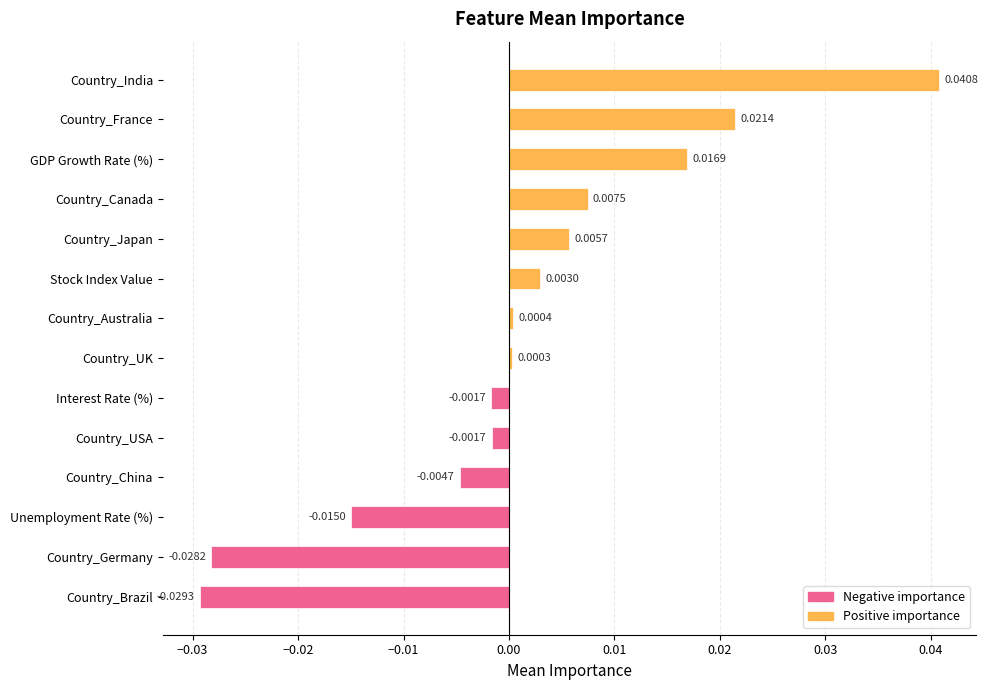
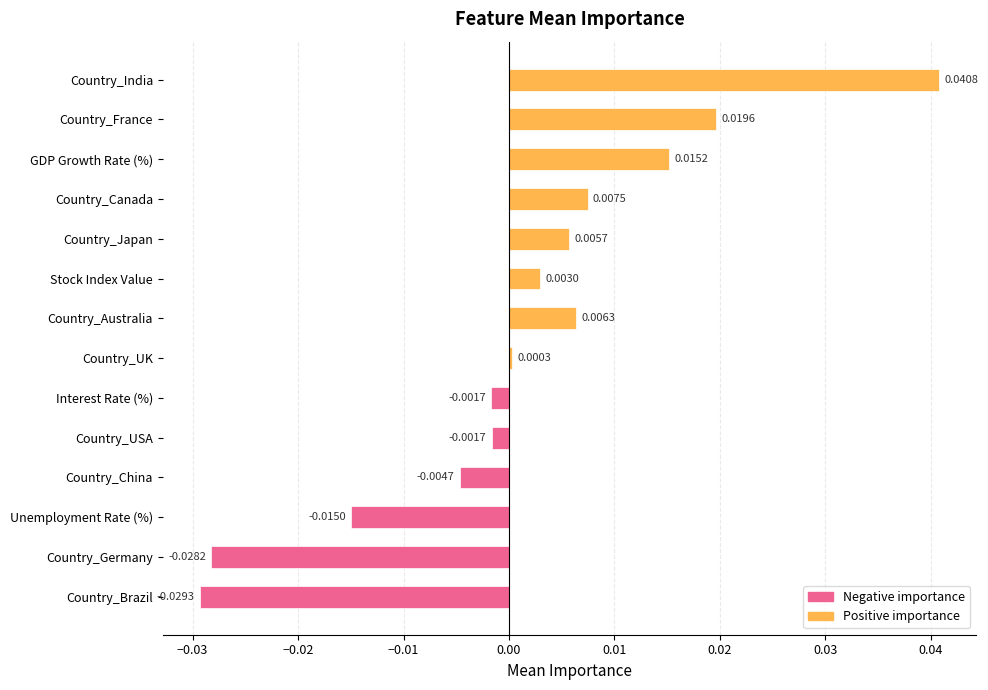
Country_France: 0.0214 -> 0.0196
GDP Growth Rate (%): 0.0169 -> 0.0152
Country_Australia: 0.0004 -> 0.0063
